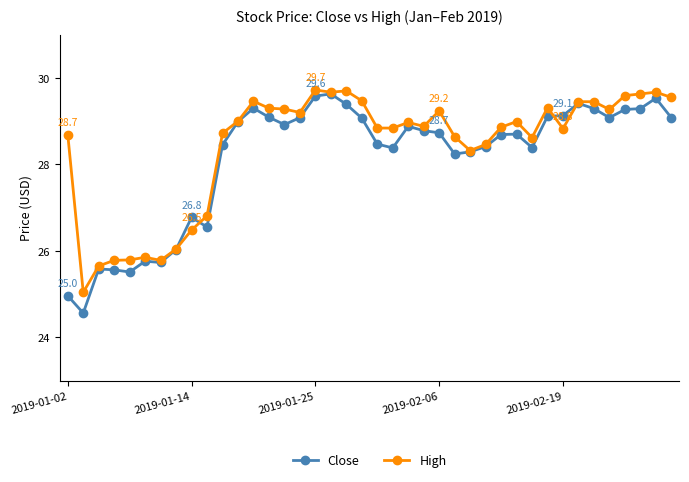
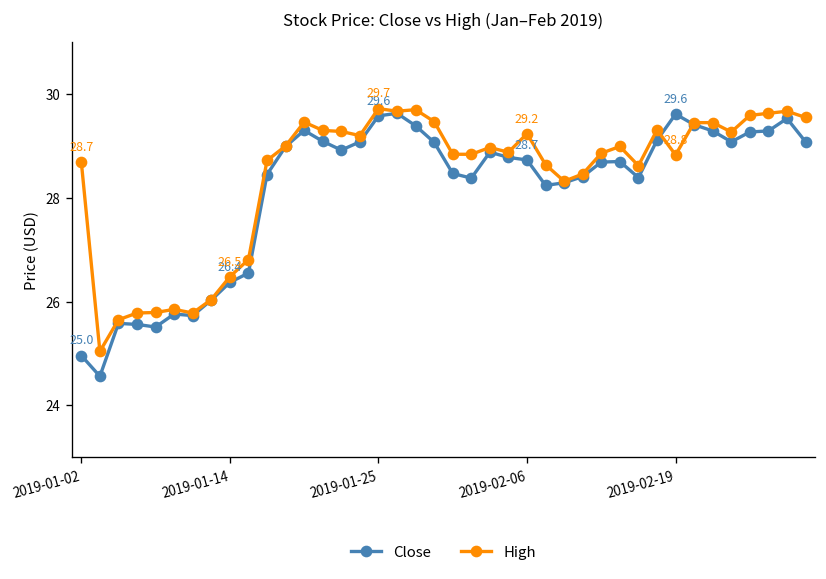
Close, 2019-01-14: 26.8 -> 26.4
Close, 2019-02-19: 29.1 -> 29.6
